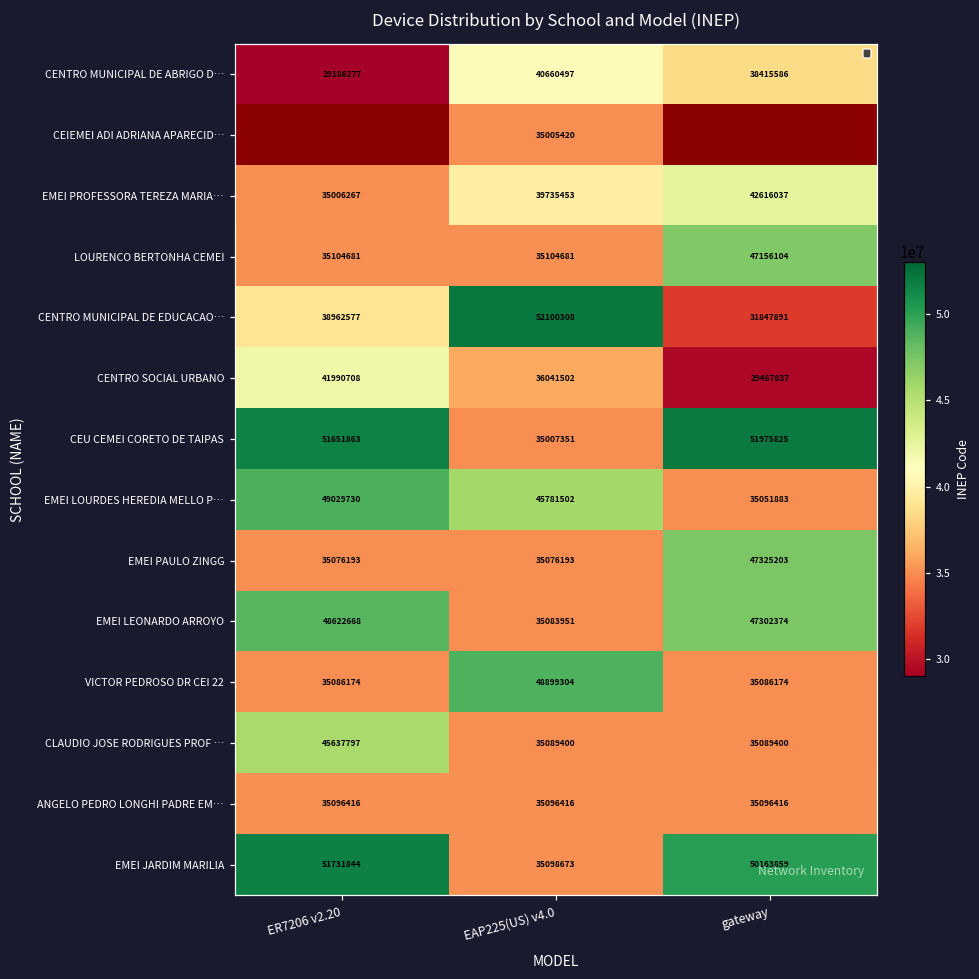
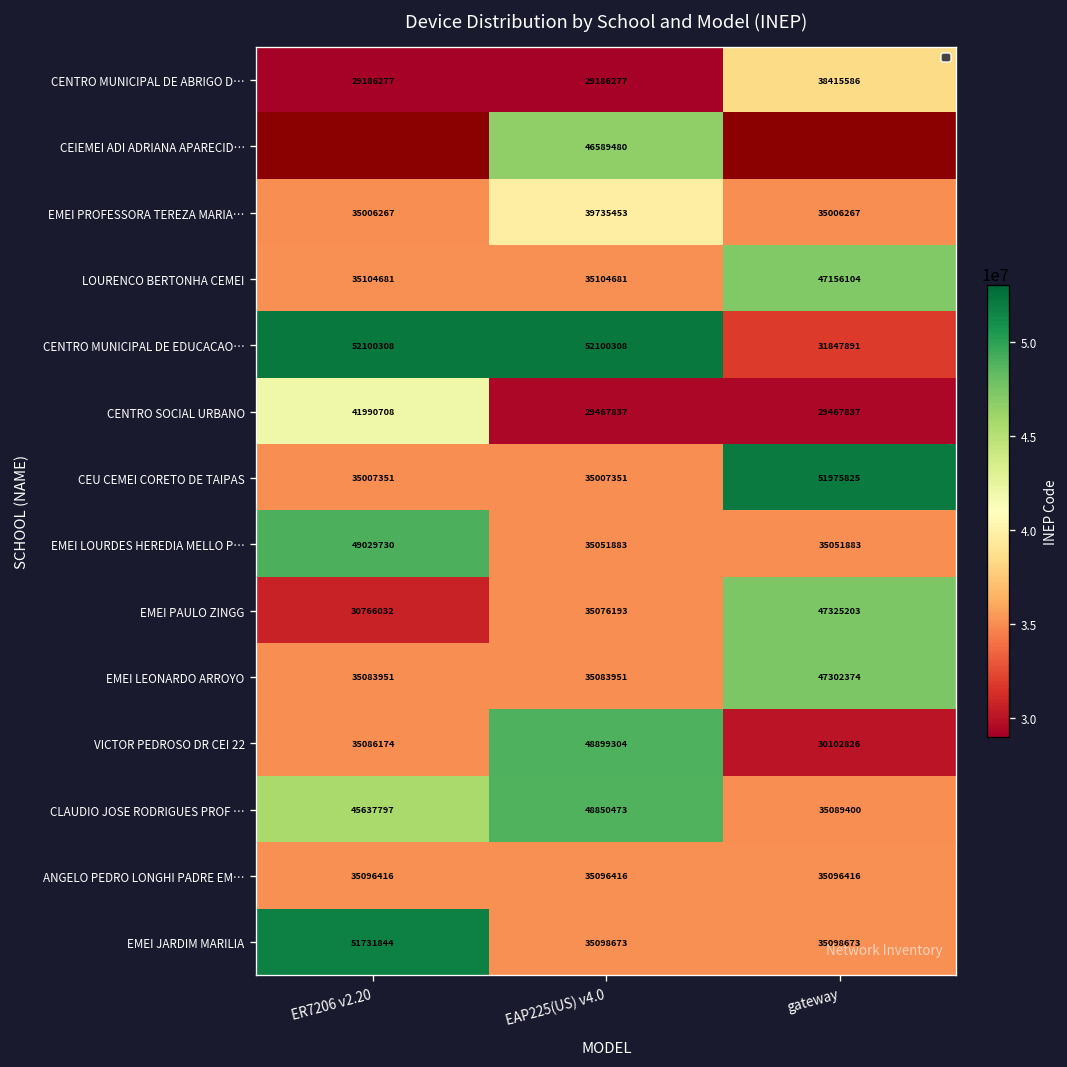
CENTRO MUNICIPAL DE ABRIGO D…, EAP225(US) v4.0: 40660497 -> 29186277
CEIEMEI ADI ADRIANA APARECID…, EAP225(US) v4.0: 35005420 -> 46589480
EMEI PROFESSORA TEREZA MARIA…, gateway: 42616037 -> 35006267
CENTRO MUNICIPAL DE EDUCACAO…, ER7206 v2.20: 38962577 -> 52100308
CENTRO SOCIAL URBANO, EAP225(US) v4.0: 36041502 -> 29467837
CEU CEMEI CORETO DE TAIPAS, ER7206 v2.20: 51651863 -> 35007351
EMEI LOURDES HEREDIA MELLO P…, EAP225(US) v4.0: 45781502 -> 35051883
EMEI PAULO ZINGG, ER7206 v2.20: 35076193 -> 30766032
EMEI LEONARDO ARROYO, ER7206 v2.20: 48622668 -> 35083951
VICTOR PEDROSO DR CEI 22, gateway: 35086174 -> 30102826
CLAUDIO JOSE RODRIGUES PROF …, EAP225(US) v4.0: 35089400 -> 48850473
EMEI JARDIM MARILIA, gateway: 50163859 -> 35098673
